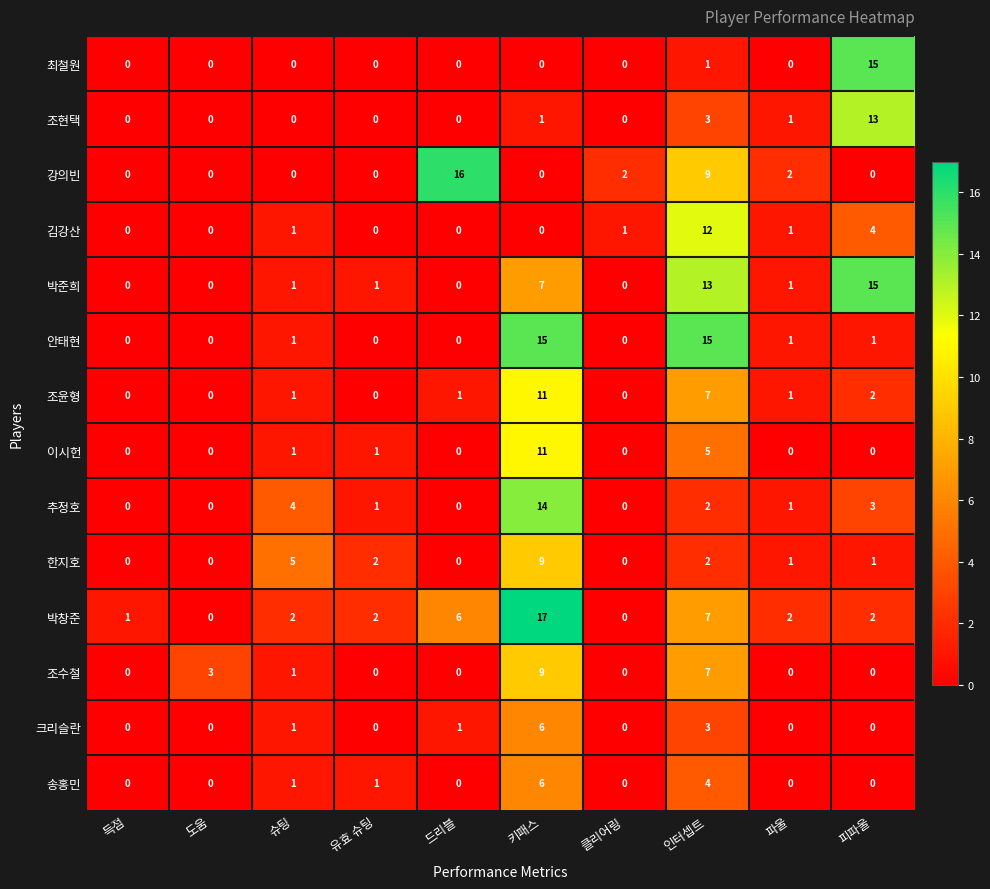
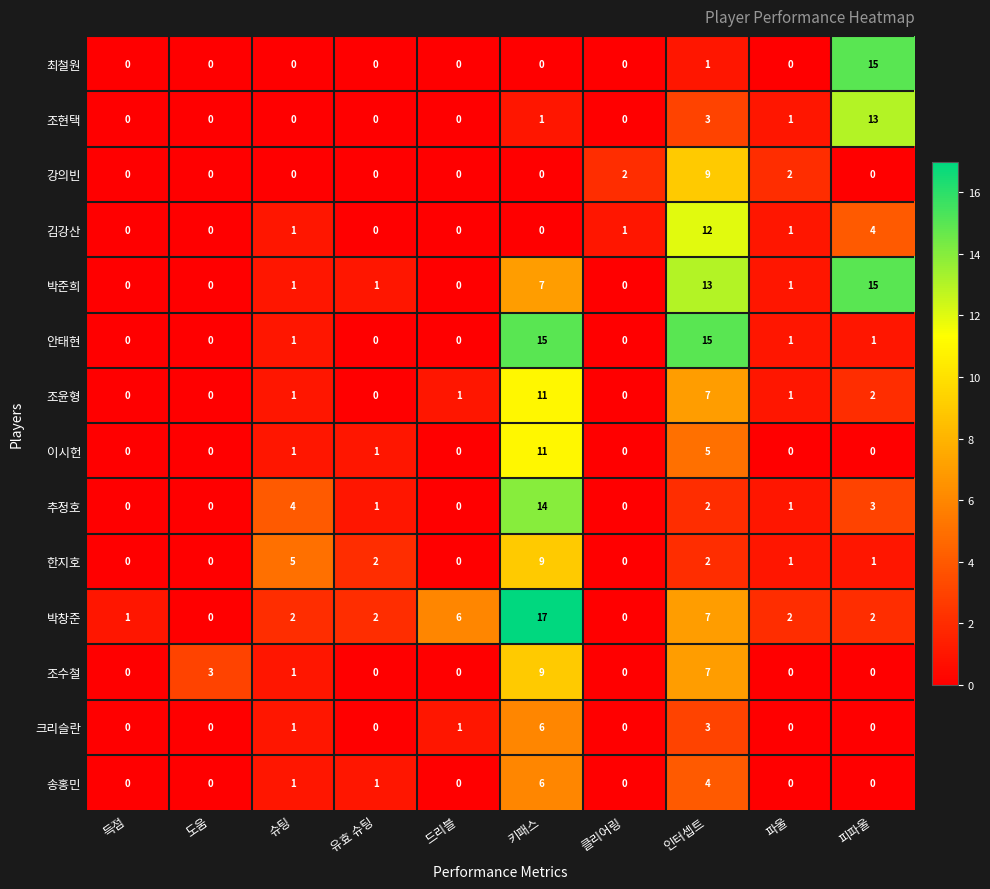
강의빈, 드리블: 16 -> 0
